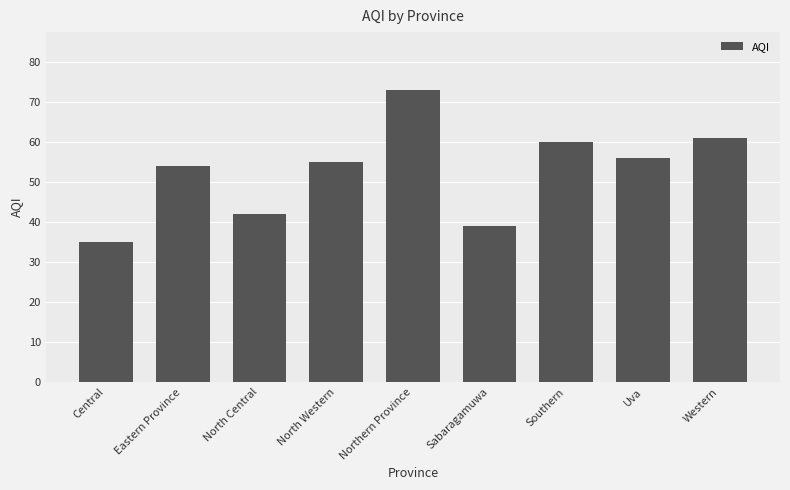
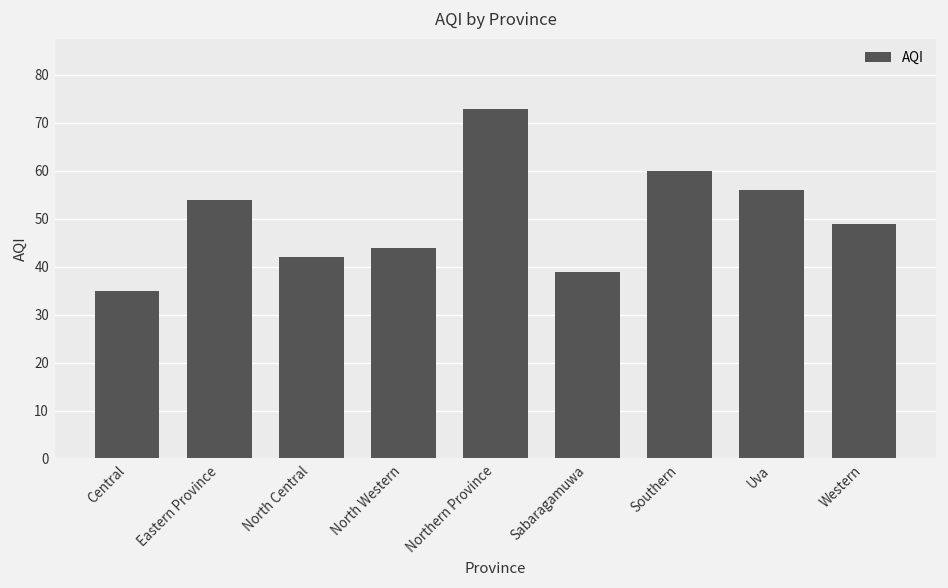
North Western: 55 -> 44
Western: 61 -> 49
